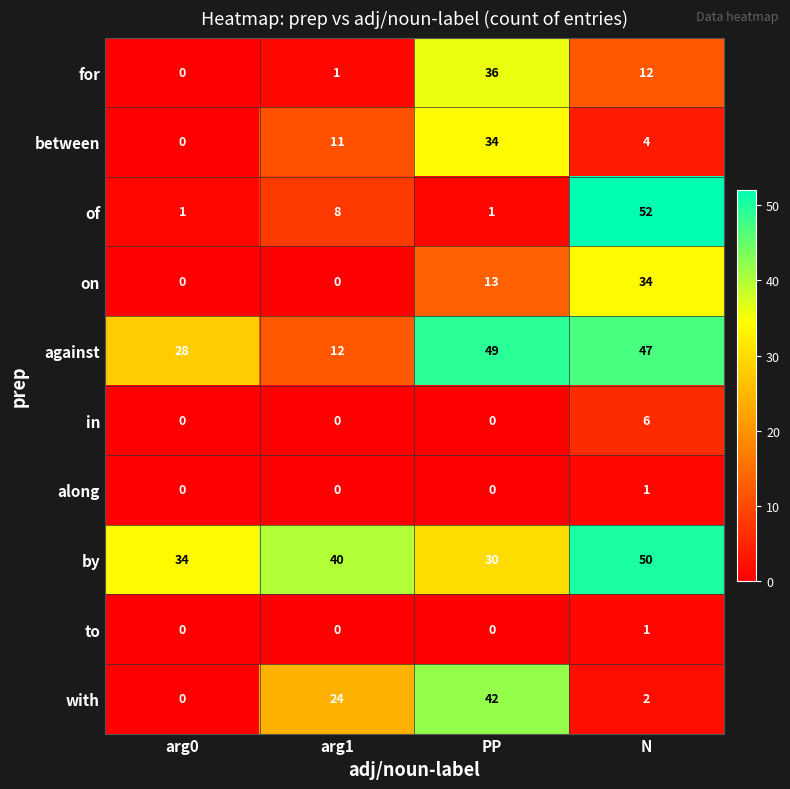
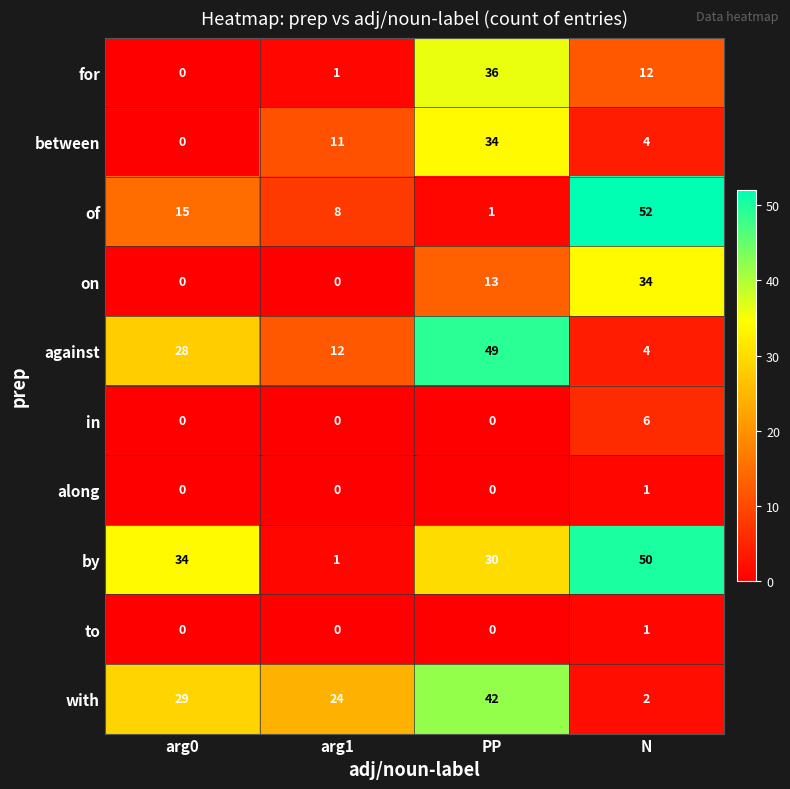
of, arg0: 1 -> 15
against, N: 47 -> 4
by, arg1: 40 -> 1
with, arg0: 0 -> 29
